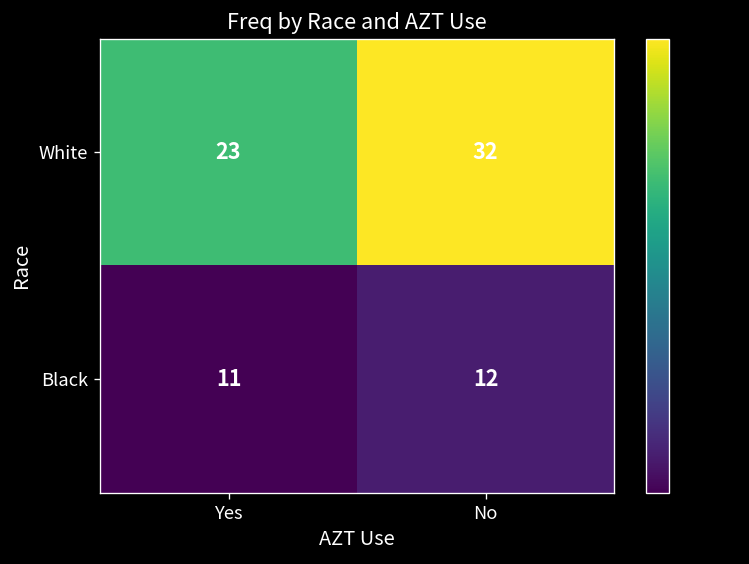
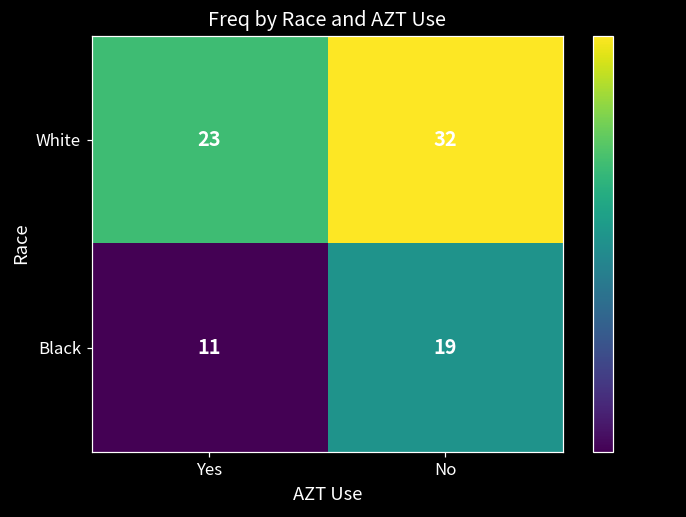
Black, No: 12 -> 19
